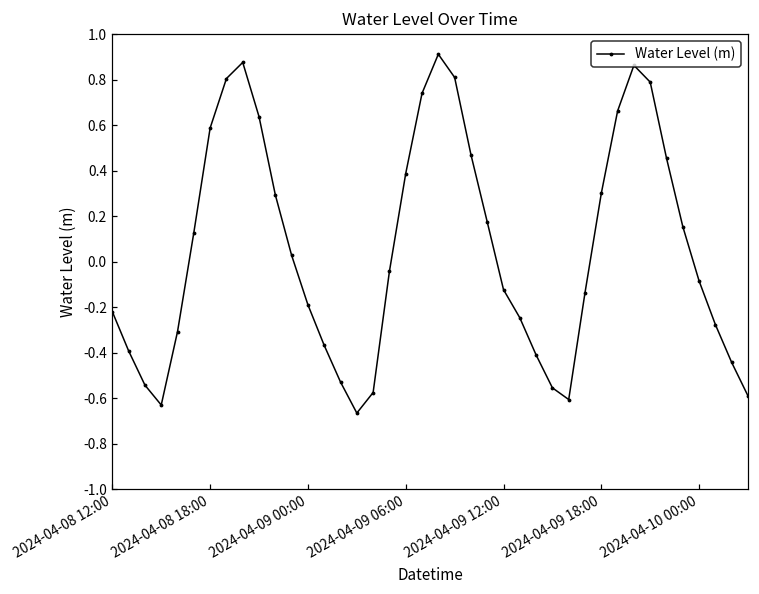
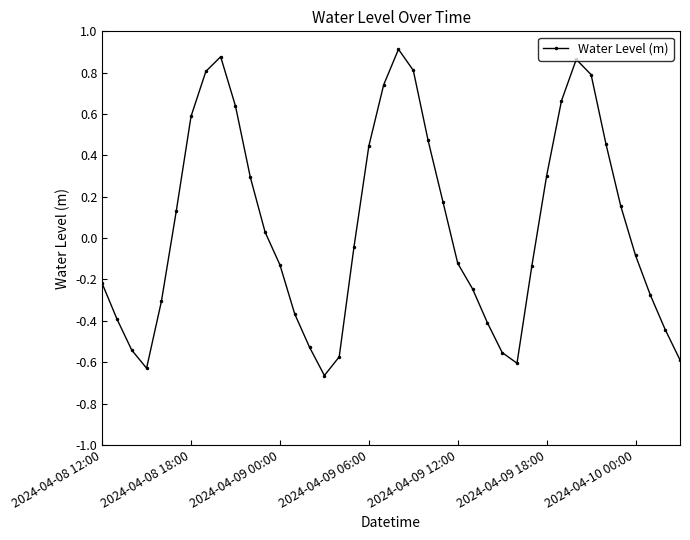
2024-04-09 00:00: -0.19 -> -0.13
2024-04-09 06:00: 0.39 -> 0.45
